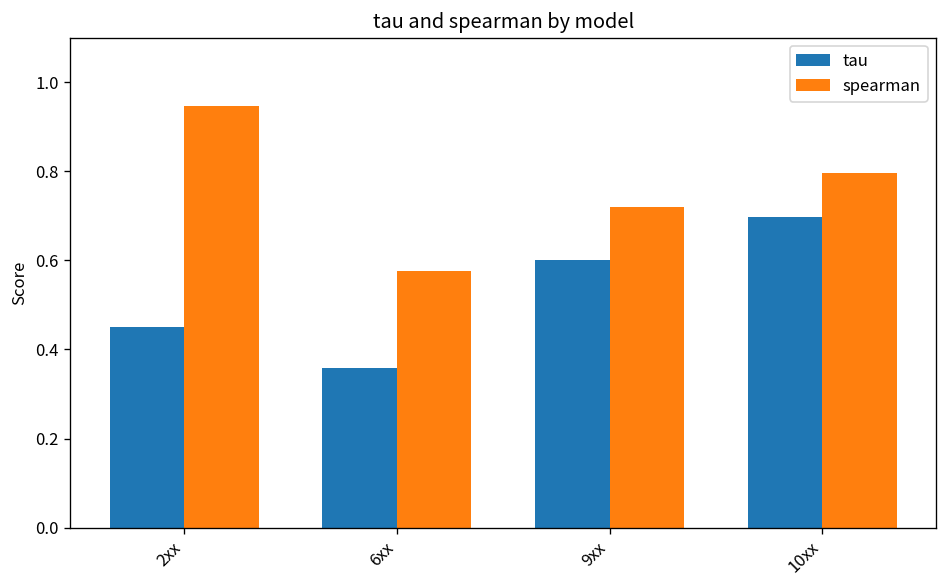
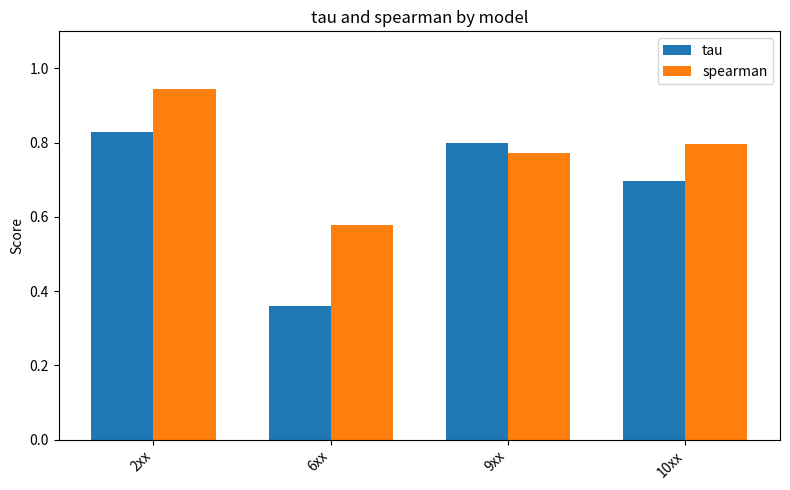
tau, 2xx: 0.45 -> 0.83
tau, 9xx: 0.6 -> 0.8
spearman, 9xx: 0.72 -> 0.77
